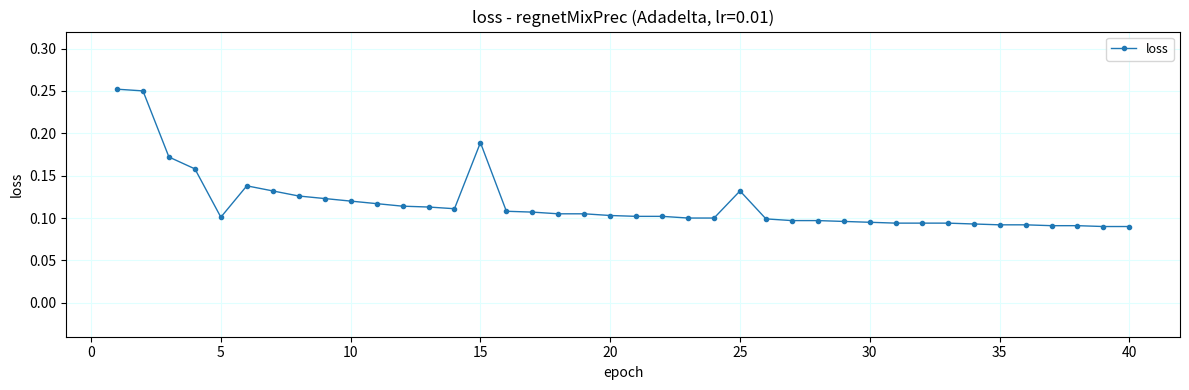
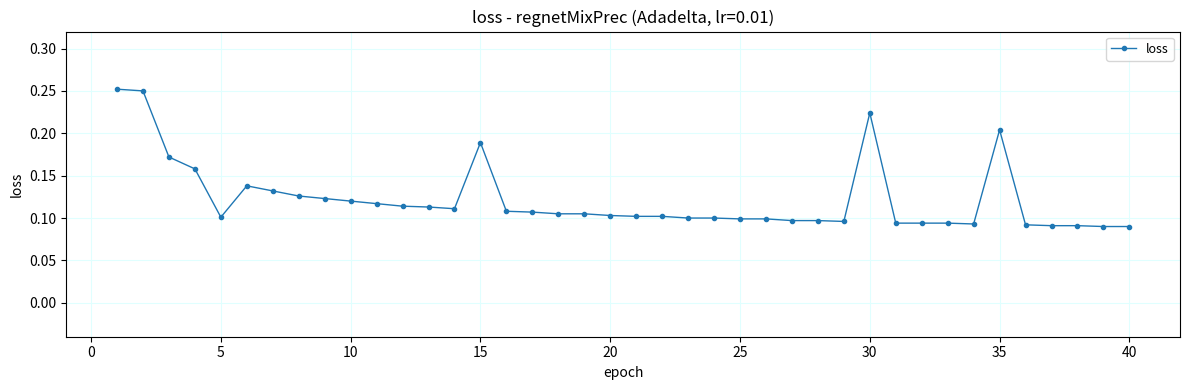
25: 0.13 -> 0.10
30: 0.10 -> 0.22
35: 0.09 -> 0.20
